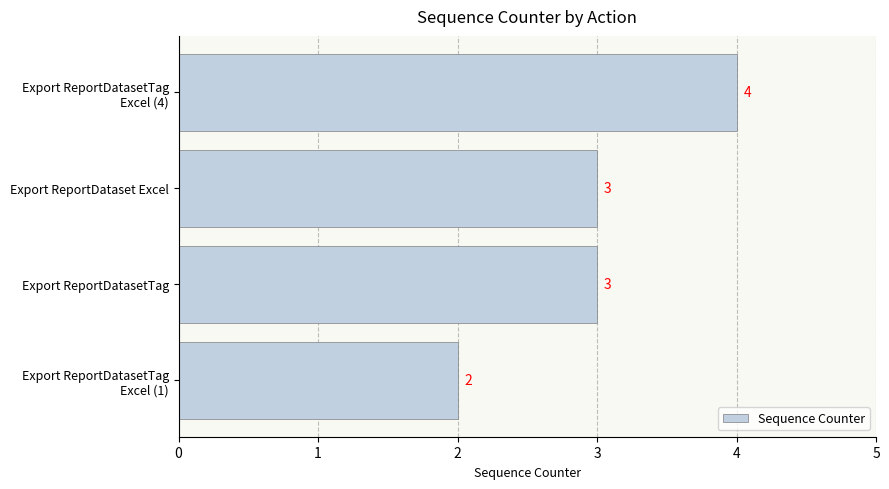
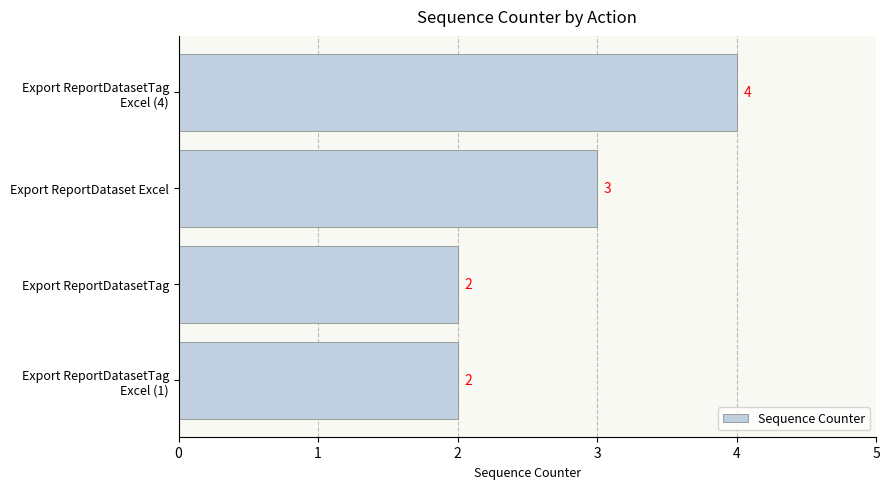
Export ReportDatasetTag: 3 -> 2
